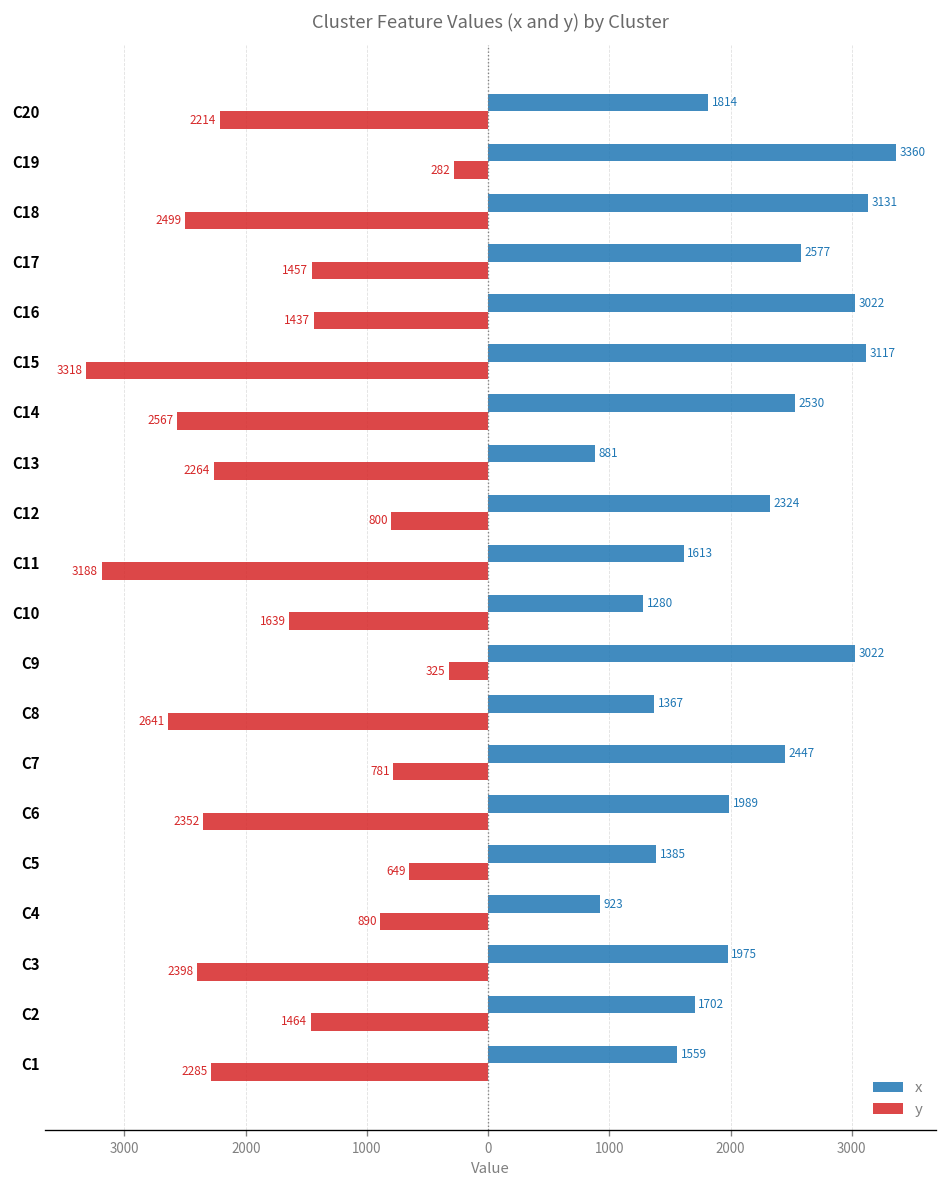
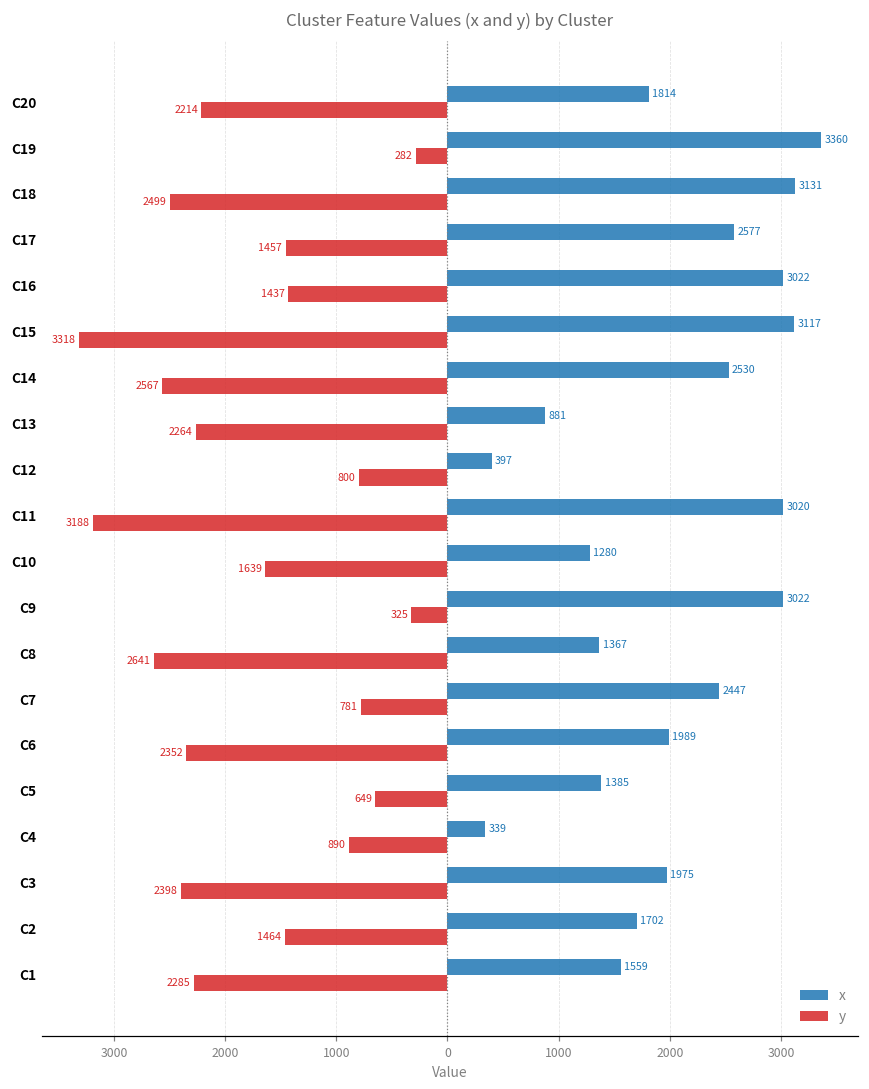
x, C12: 2324 -> 397
x, C11: 1613 -> 3020
x, C4: 923 -> 339
